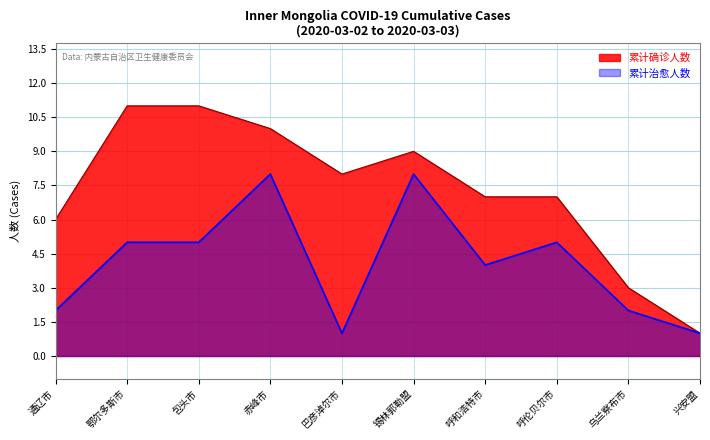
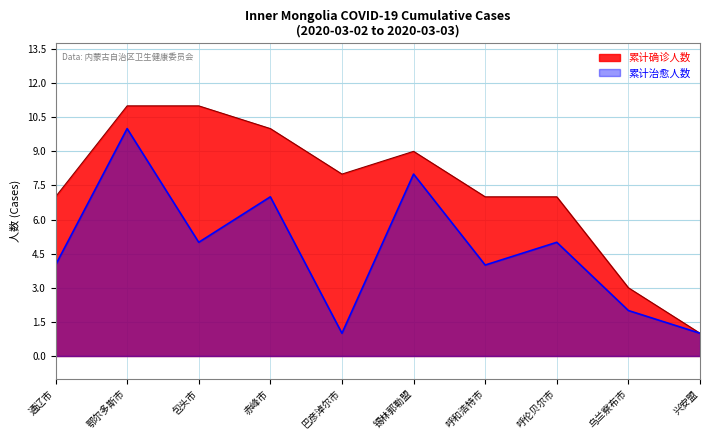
累计确诊人数, 通辽市: 6 -> 7
累计治愈人数, 通辽市: 2 -> 4
累计治愈人数, 鄂尔多斯市: 5 -> 10
累计治愈人数, 赤峰市: 8 -> 7
